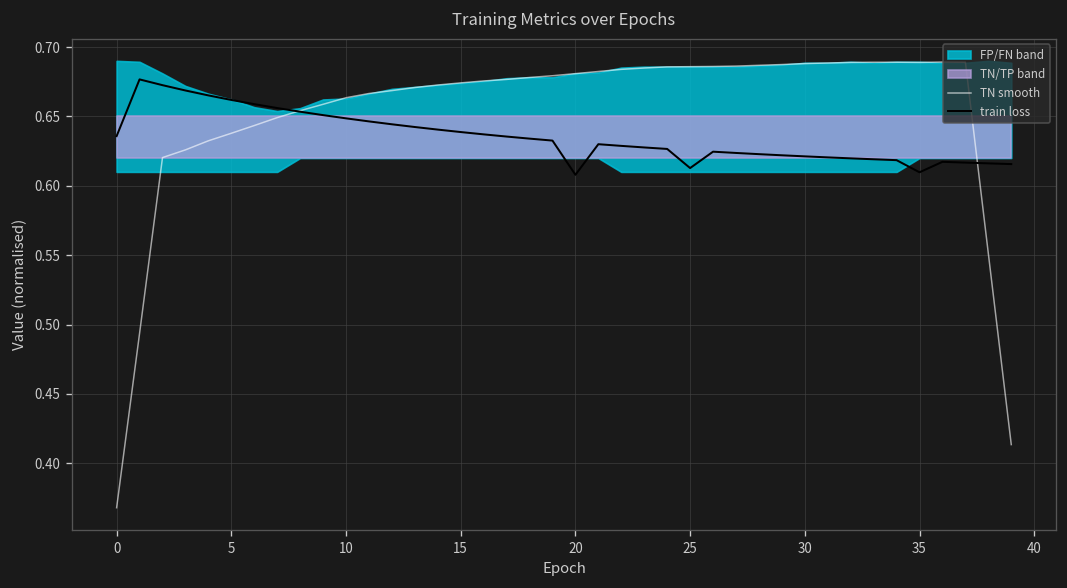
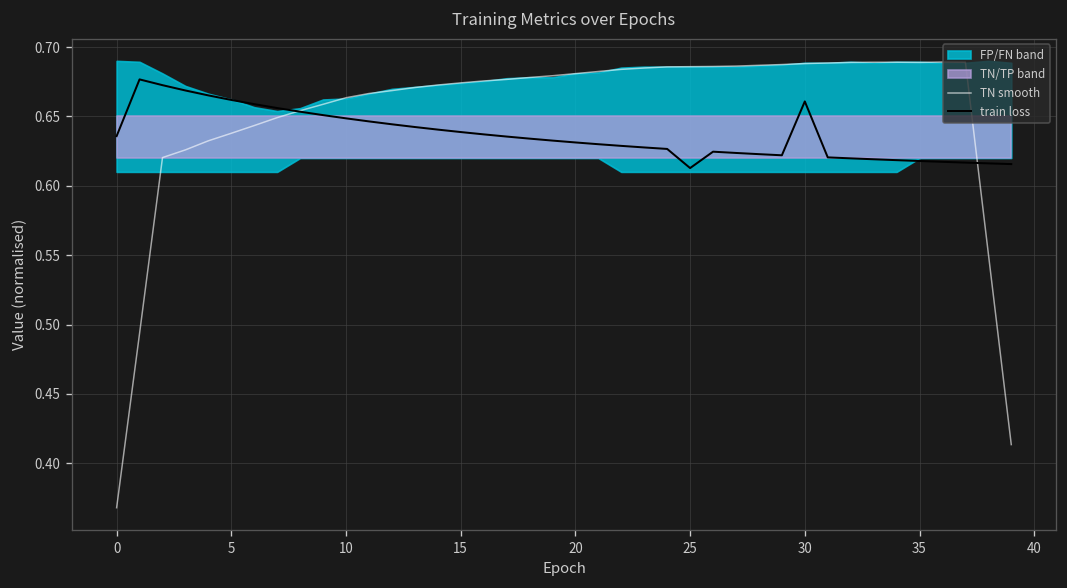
train loss, 20: 0.608 -> 0.631
train loss, 30: 0.621 -> 0.661
train loss, 35: 0.610 -> 0.618
